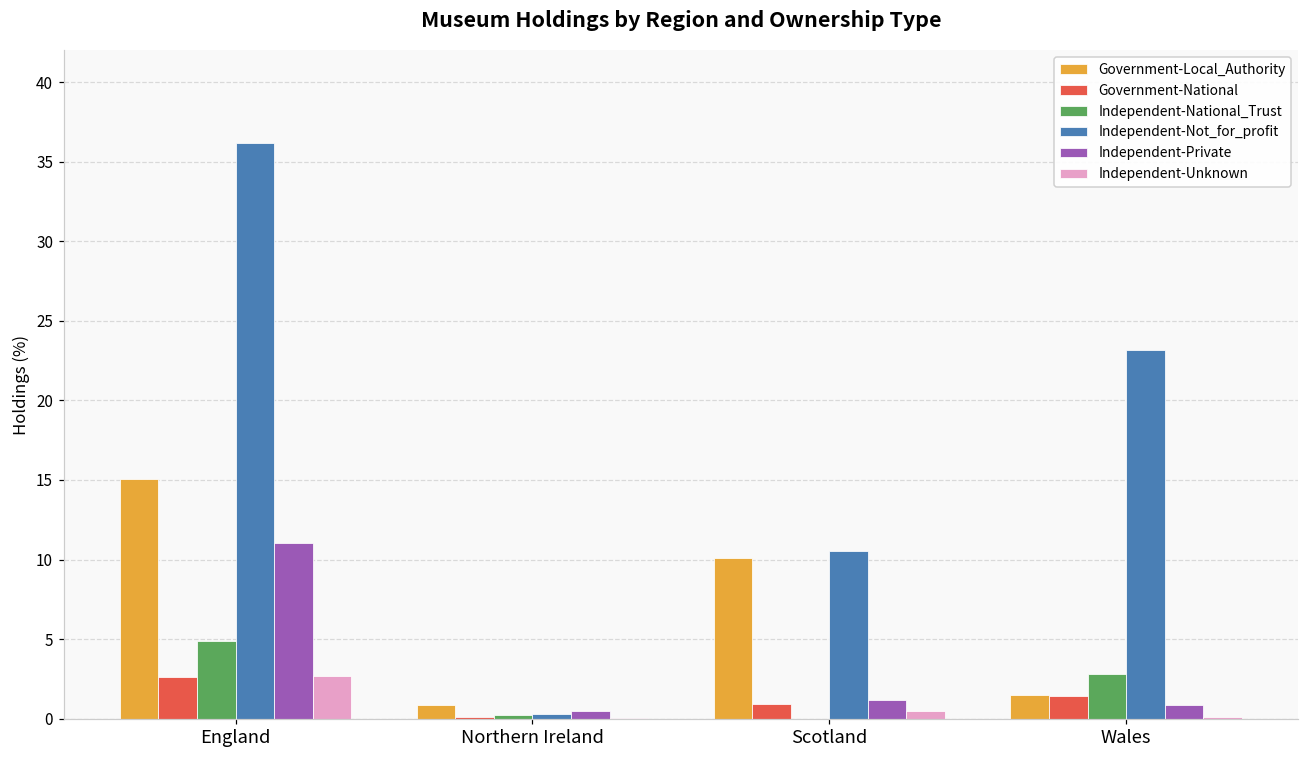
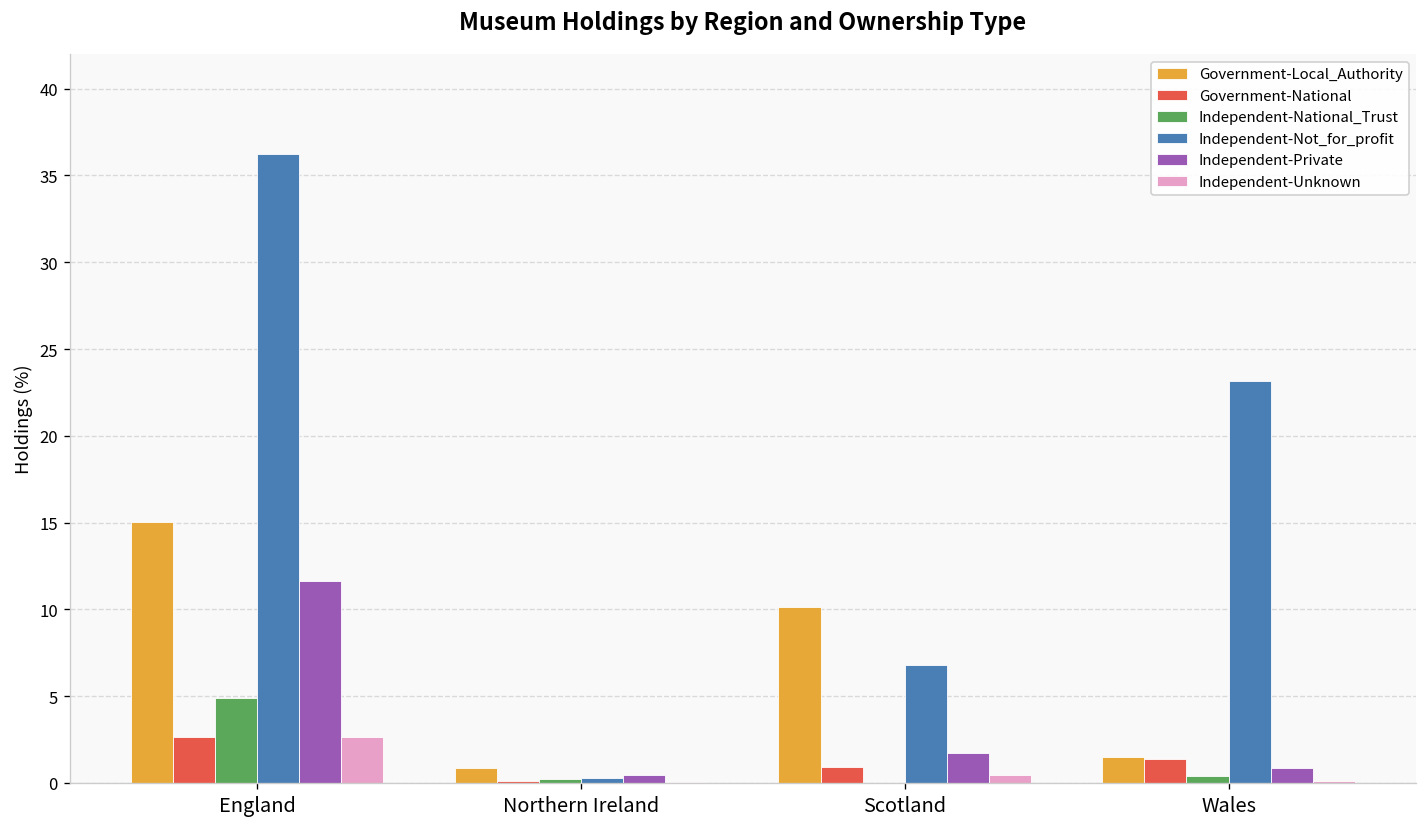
Independent-Private, England: 11.0 -> 11.6
Independent-Not_for_profit, Scotland: 10.6 -> 6.8
Independent-Private, Scotland: 1.1 -> 1.7
Independent-National_Trust, Wales: 2.8 -> 0.4
